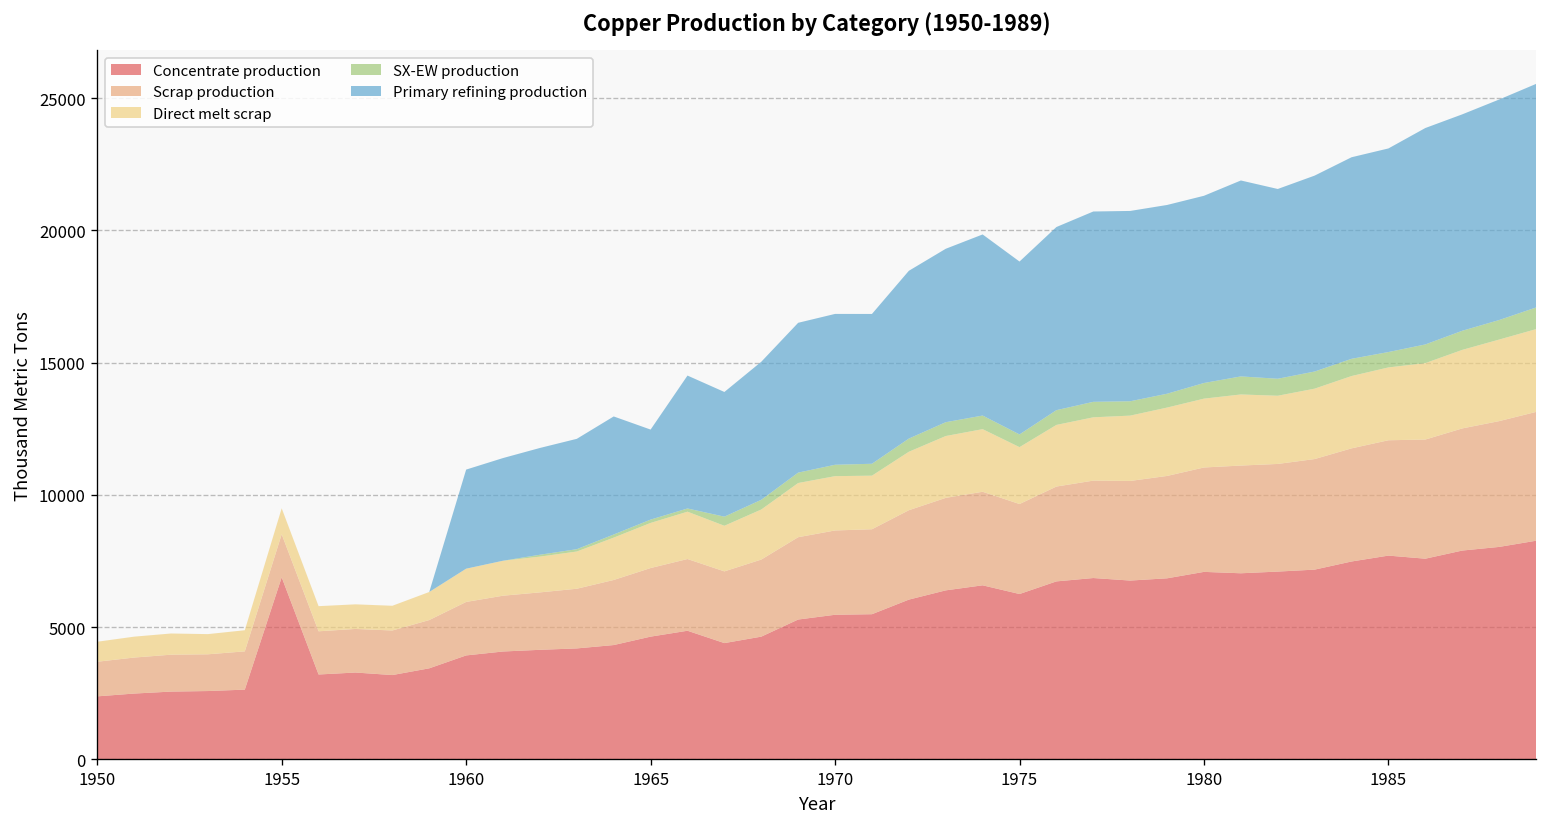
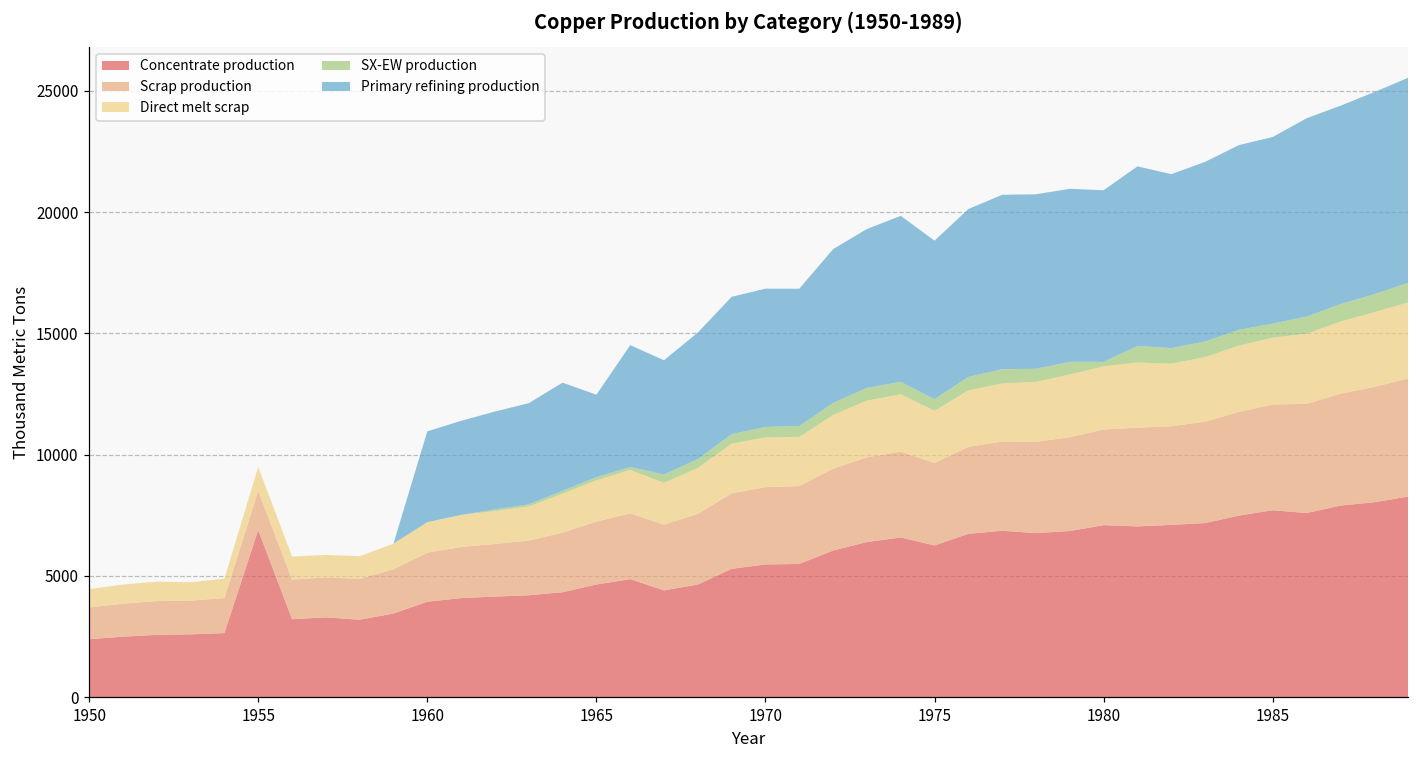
SX-EW production, 1980: 600 -> 200
